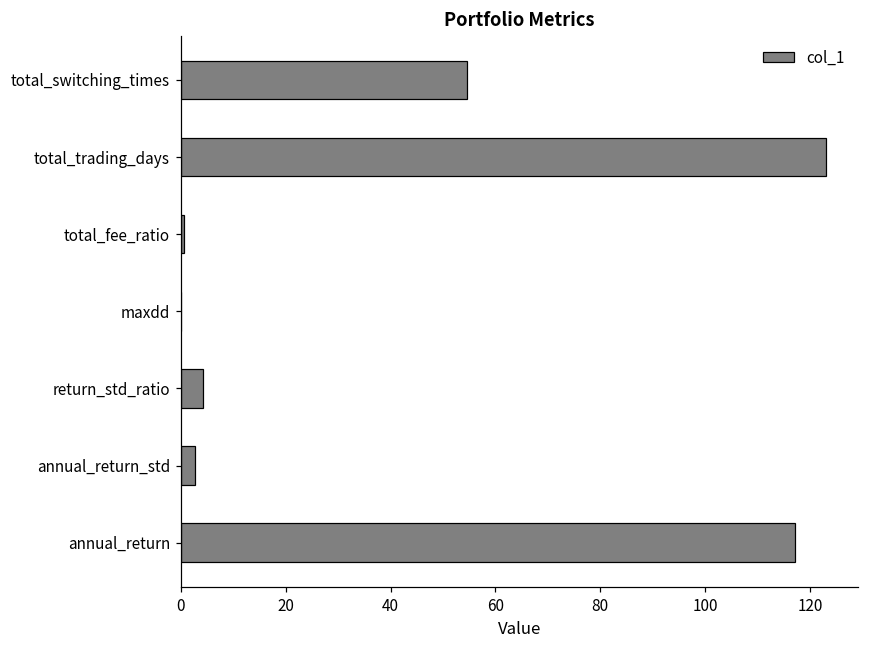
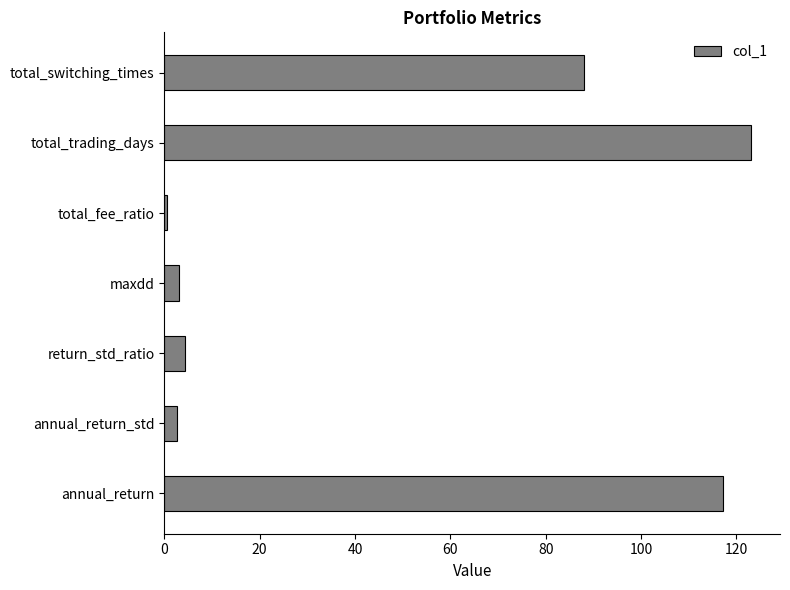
total_switching_times: 55 -> 88
maxdd: 0 -> 3
